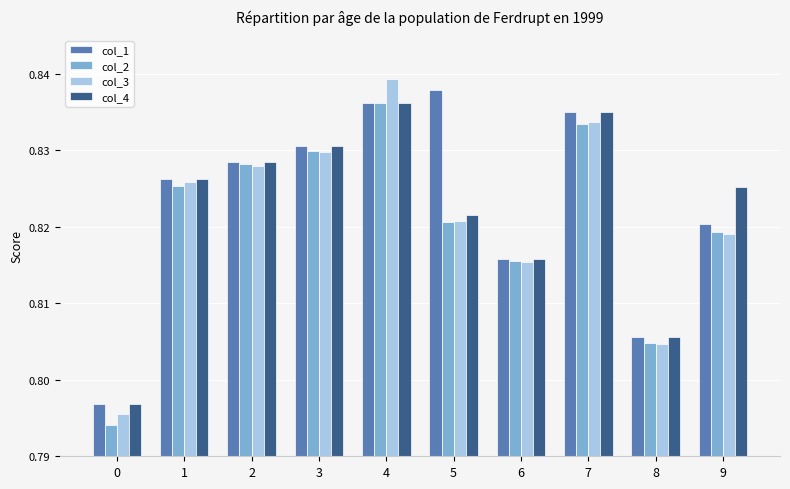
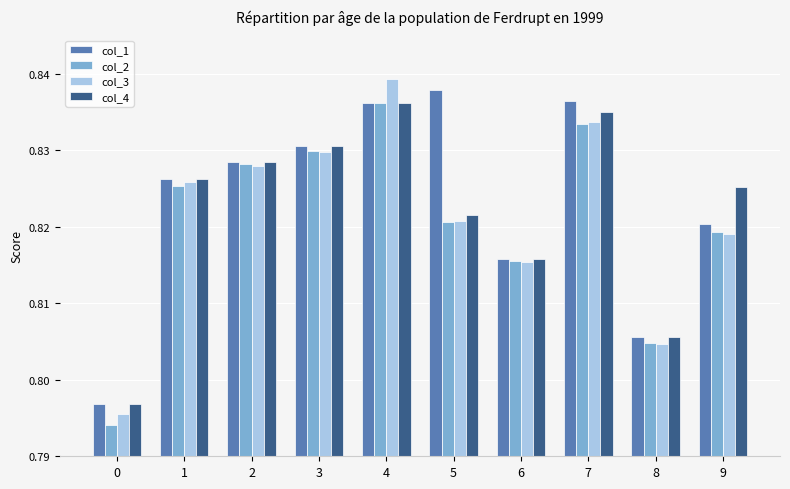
col_1, 7: 0.835 -> 0.836
